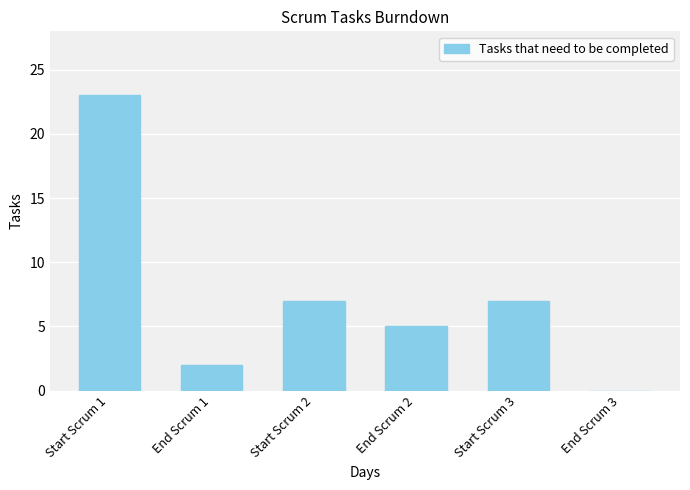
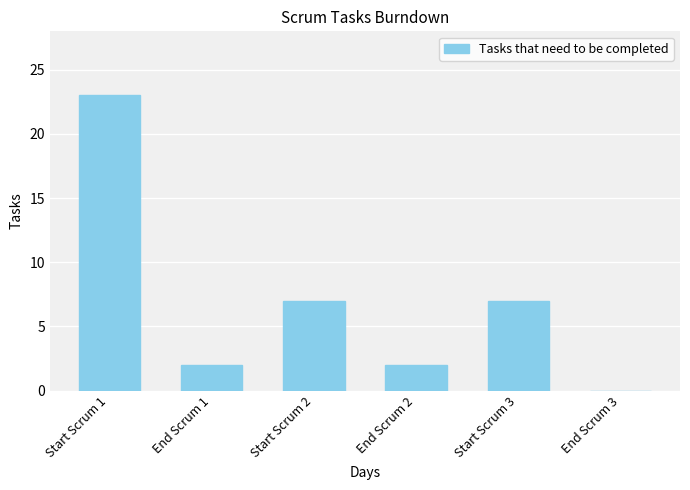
End Scrum 2: 5 -> 2
